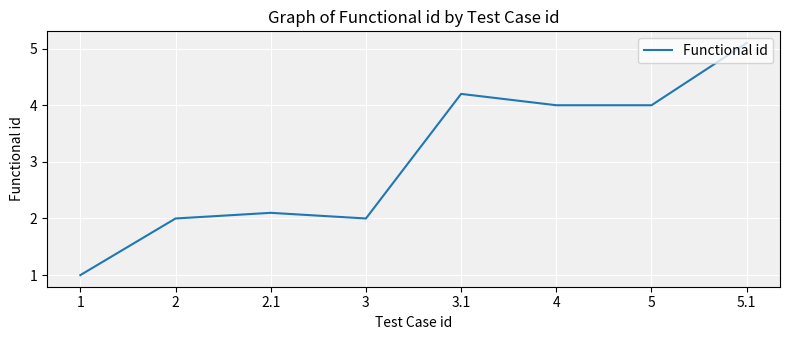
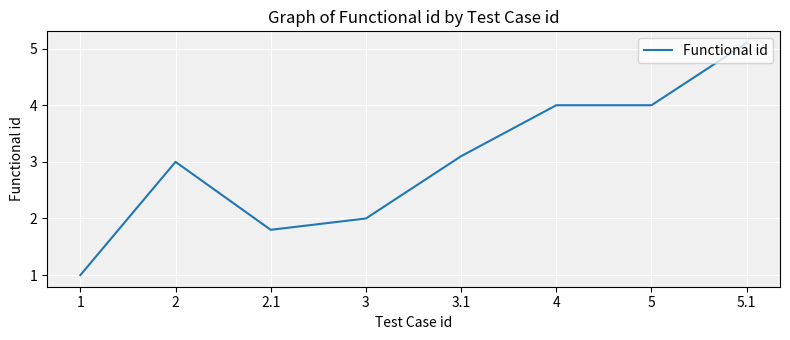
2: 2 -> 3
2.1: 2.1 -> 1.8
3.1: 4.2 -> 3.1
